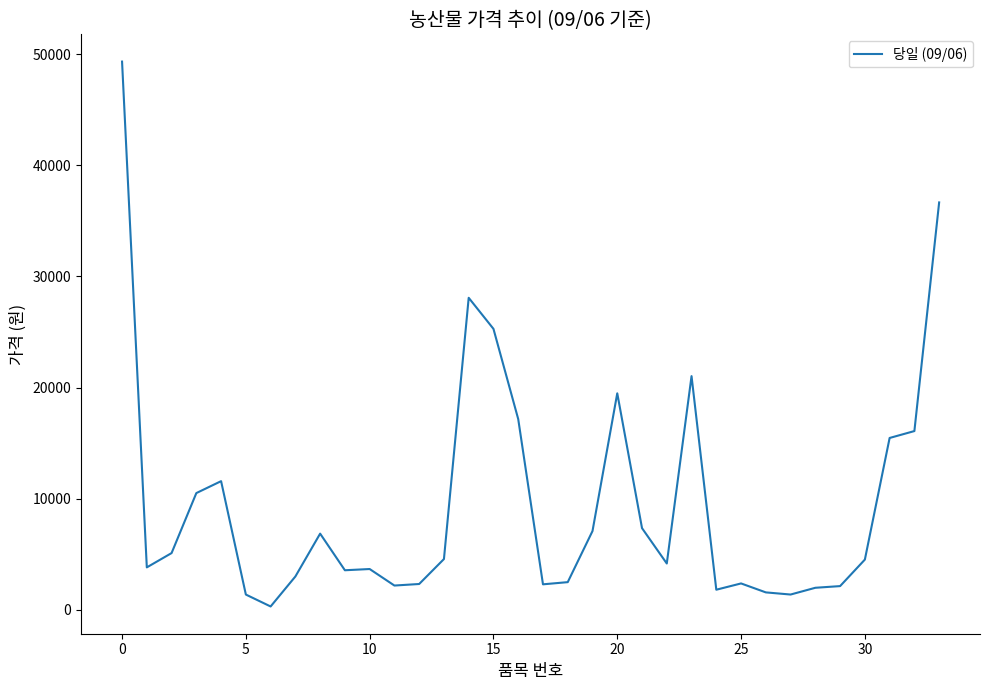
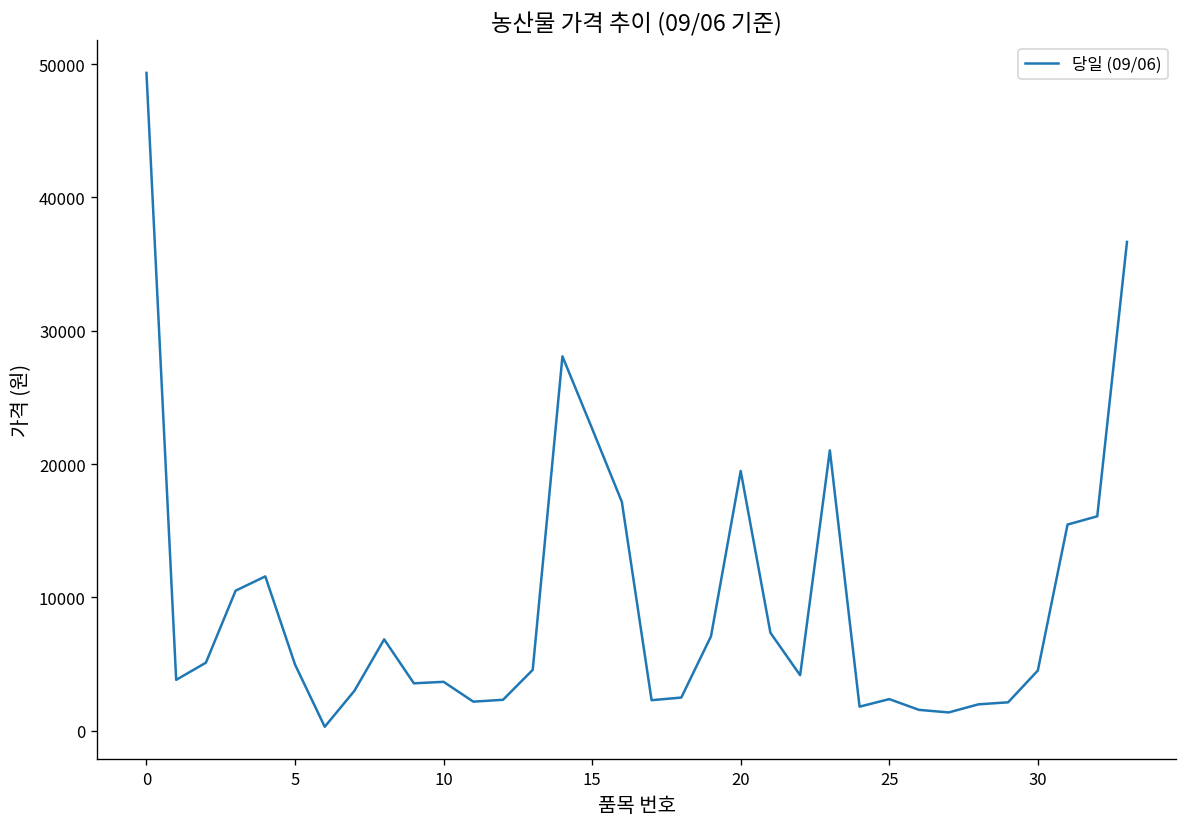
5: 1400 -> 5000
15: 25300 -> 22700
